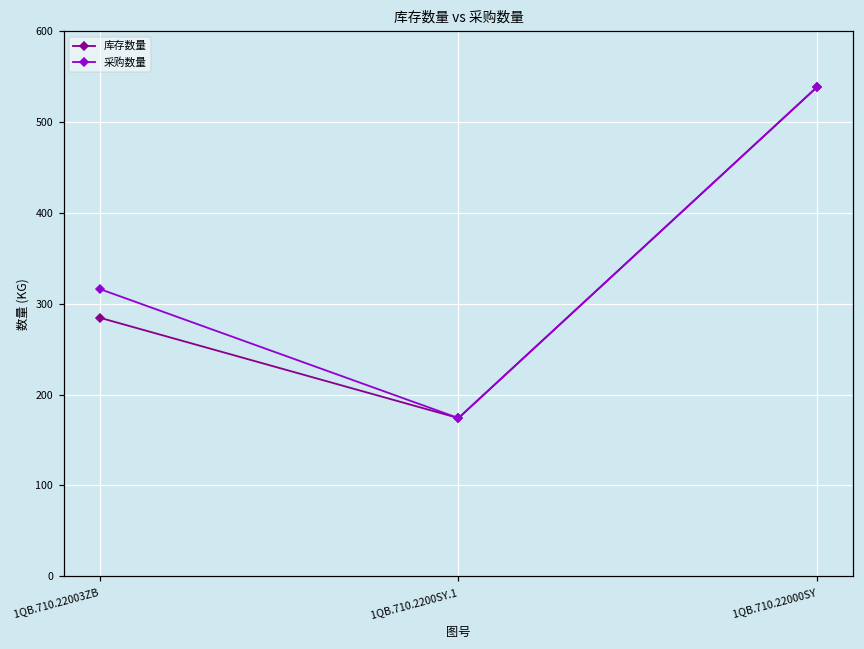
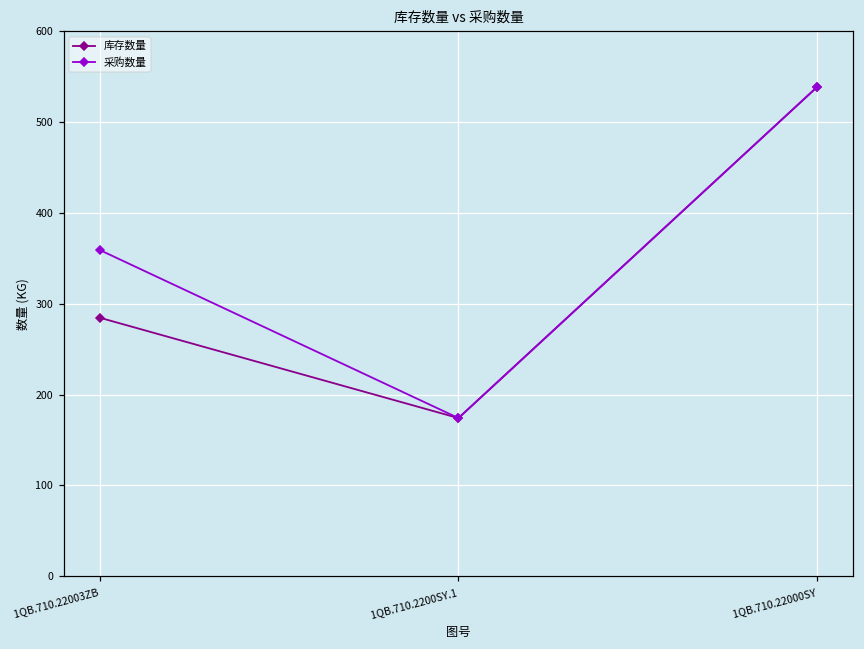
采购数量, 1QB.710.22003ZB: 320 -> 360
